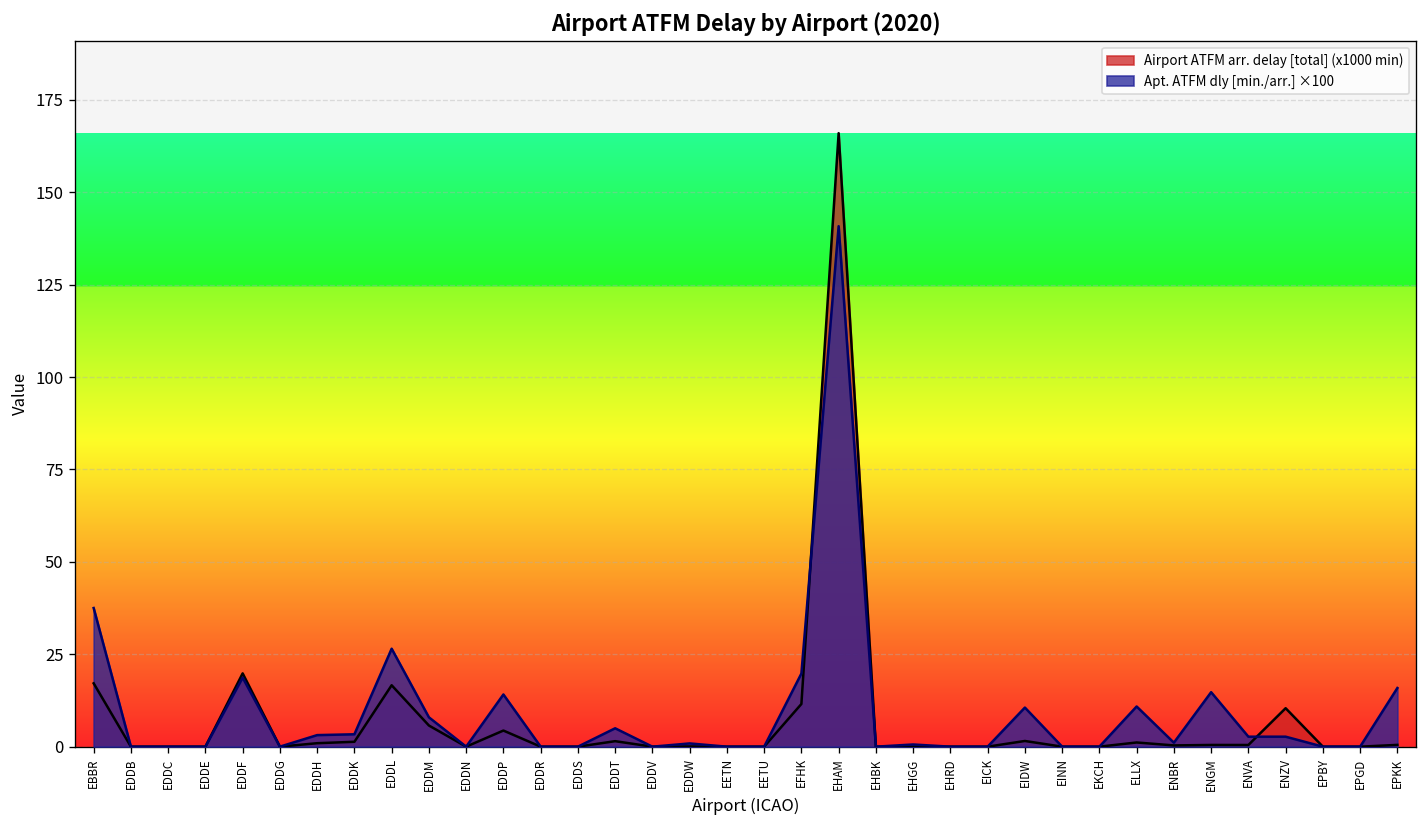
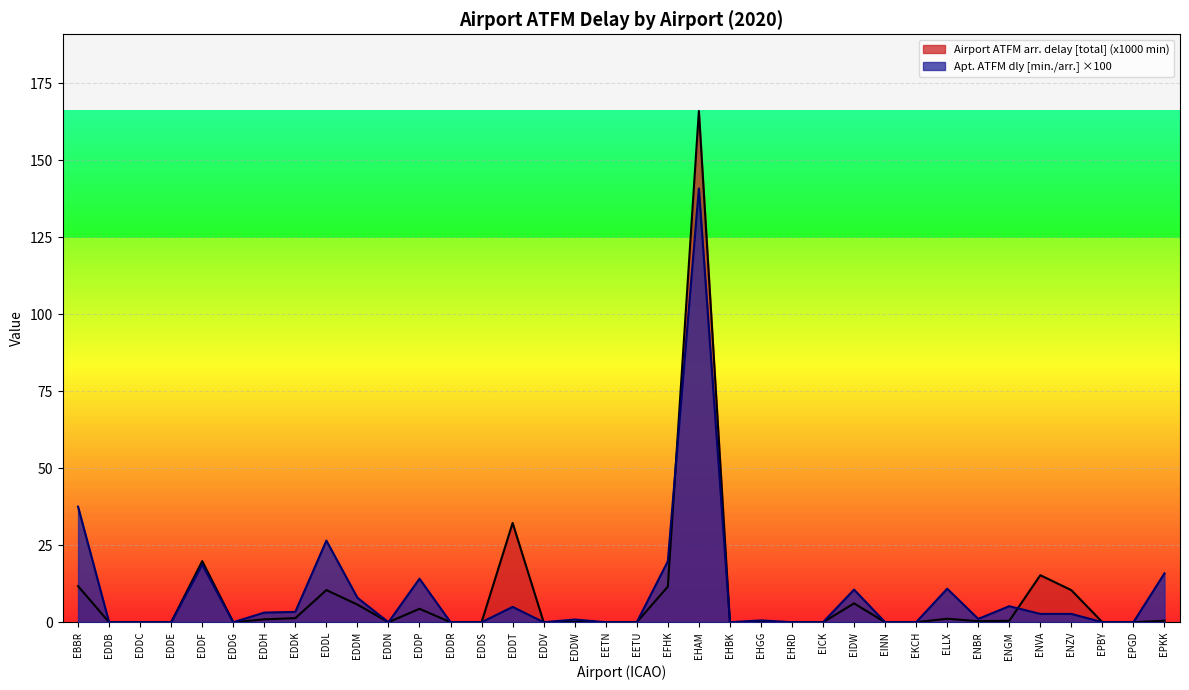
Airport ATFM arr. delay [total] (x1000 min), EBBR: 17 -> 12
Airport ATFM arr. delay [total] (x1000 min), EDDL: 17 -> 10
Airport ATFM arr. delay [total] (x1000 min), EDDT: 1 -> 32
Airport ATFM arr. delay [total] (x1000 min), EIDW: 2 -> 6
Apt. ATFM dly [min./arr.] ×100, ENGM: 15 -> 5
Airport ATFM arr. delay [total] (x1000 min), ENVA: 0 -> 15
